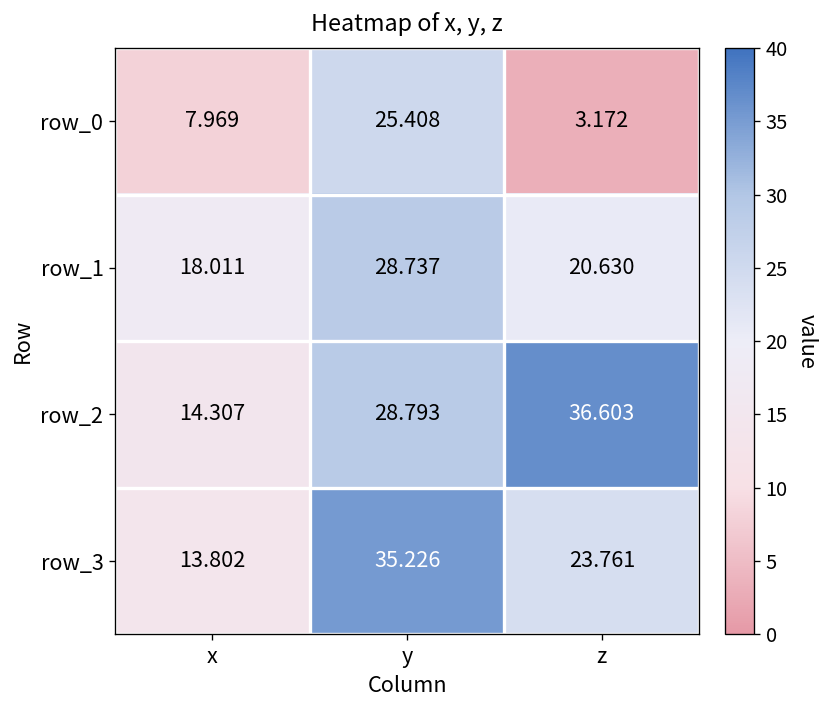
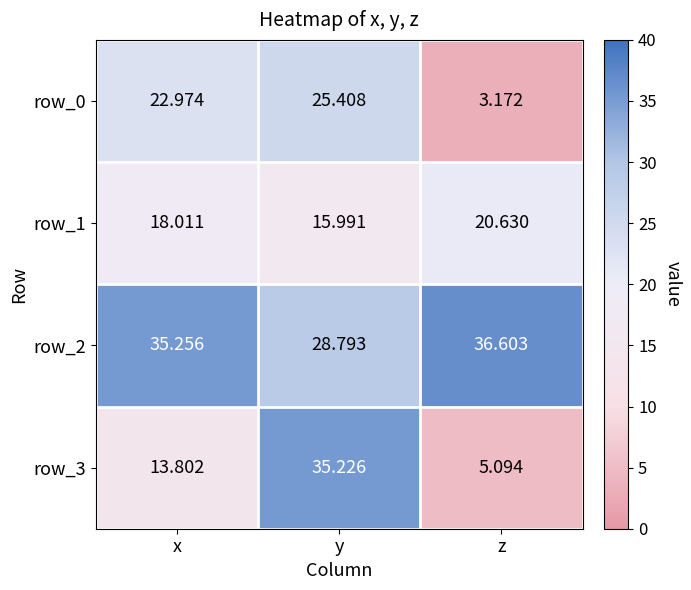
row_0, x: 7.969 -> 22.974
row_1, y: 28.737 -> 15.991
row_2, x: 14.307 -> 35.256
row_3, z: 23.761 -> 5.094
